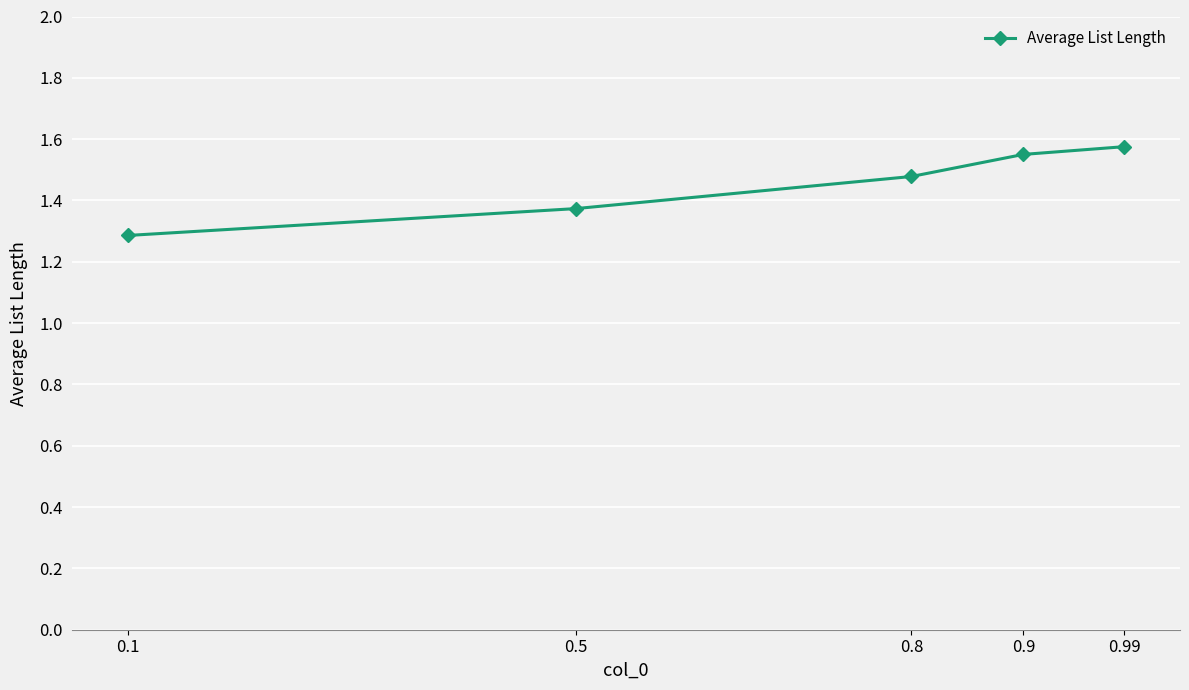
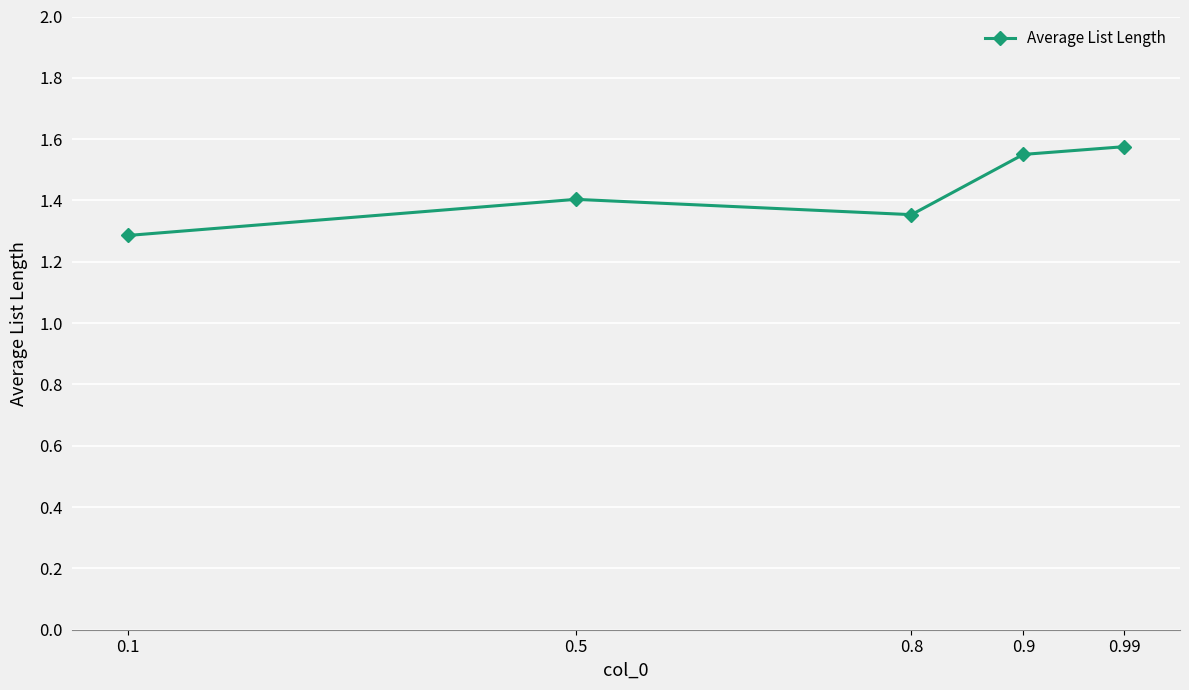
0.5: 1.37 -> 1.40
0.8: 1.48 -> 1.35
